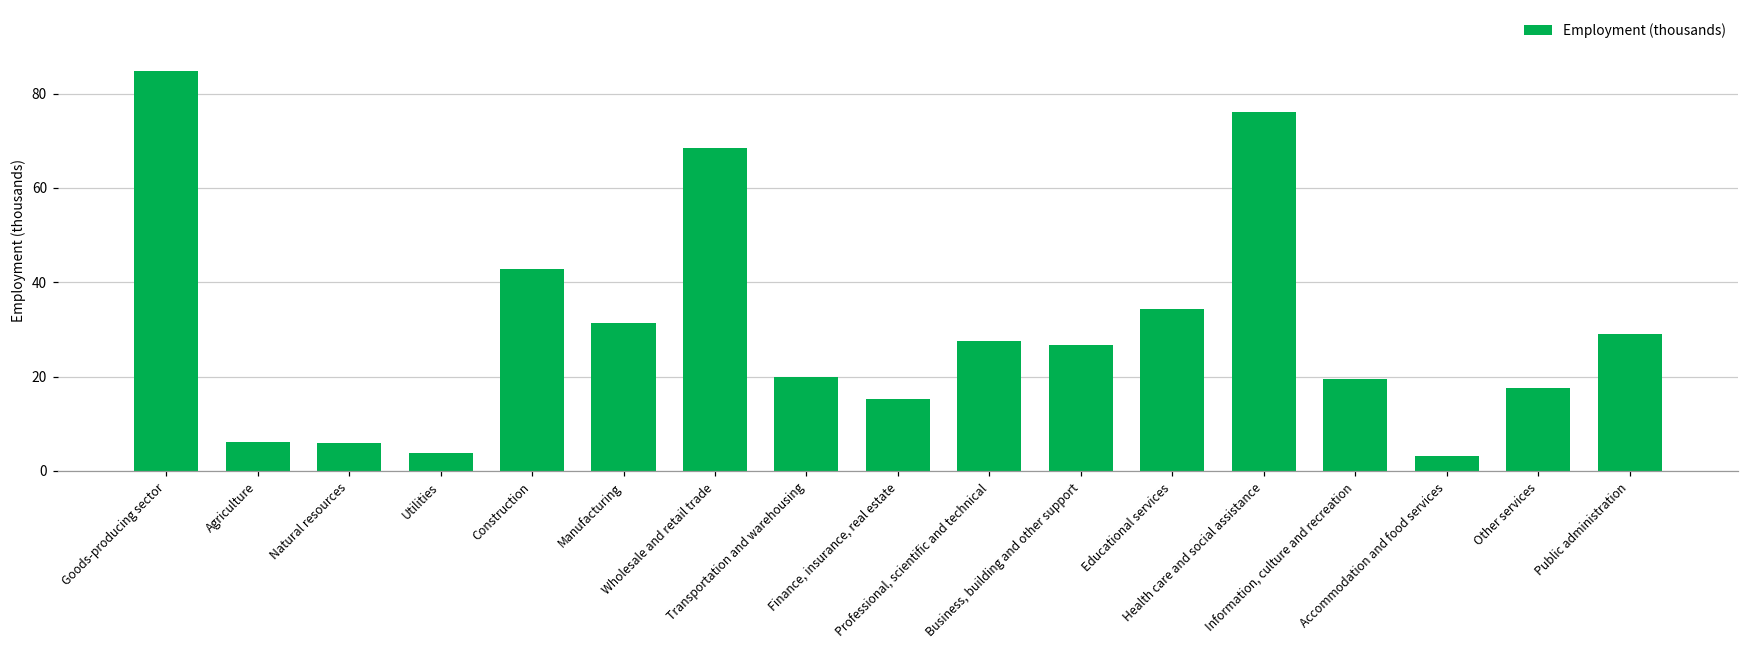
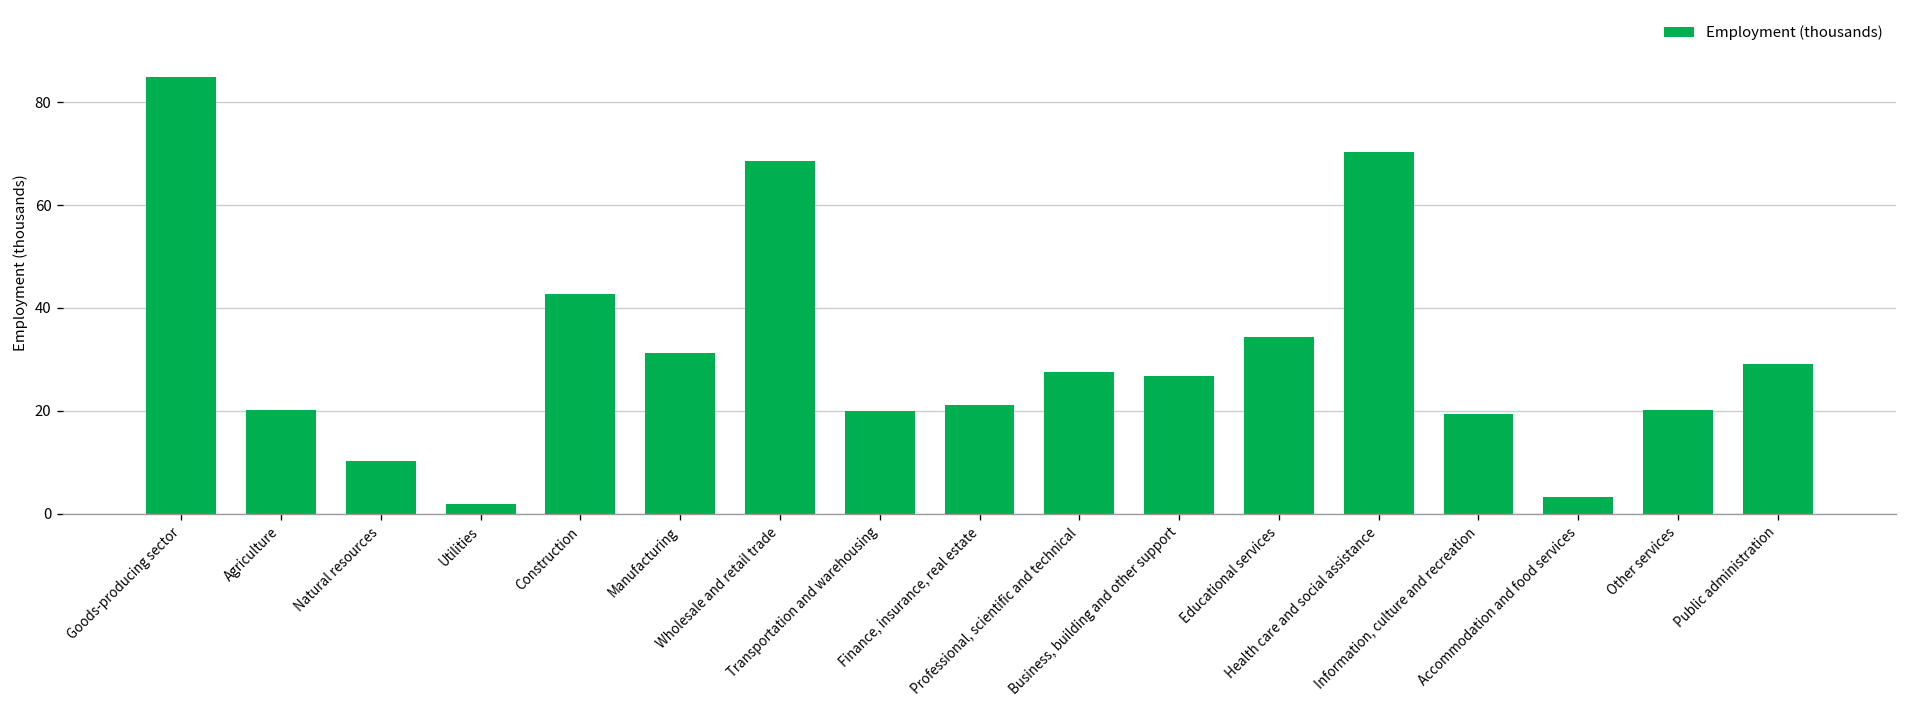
Agriculture: 6 -> 20
Natural resources: 6 -> 10
Utilities: 4 -> 2
Finance, insurance, real estate: 15 -> 21
Health care and social assistance: 76 -> 70
Other services: 18 -> 20
